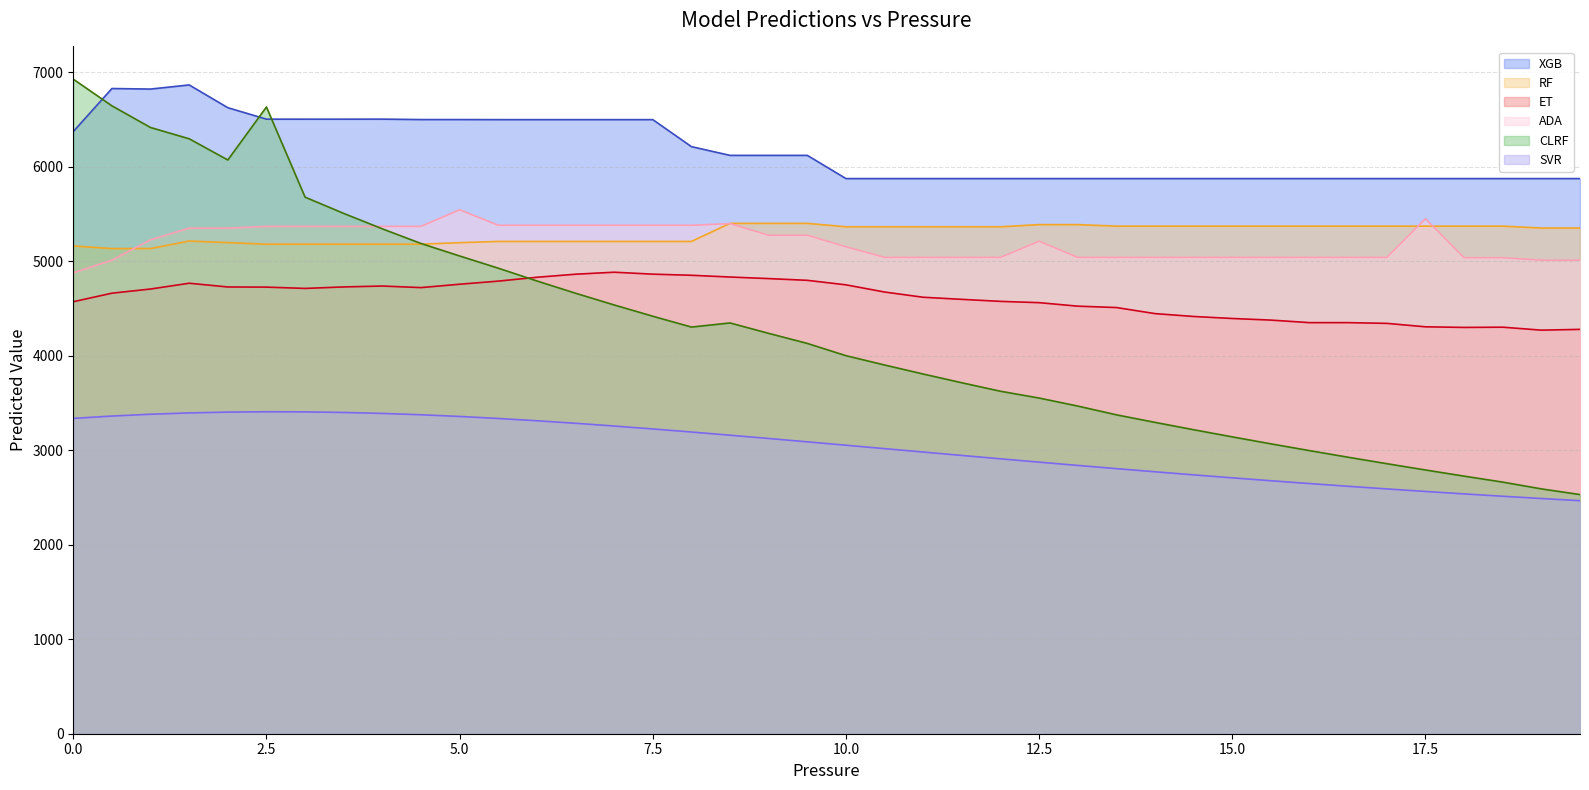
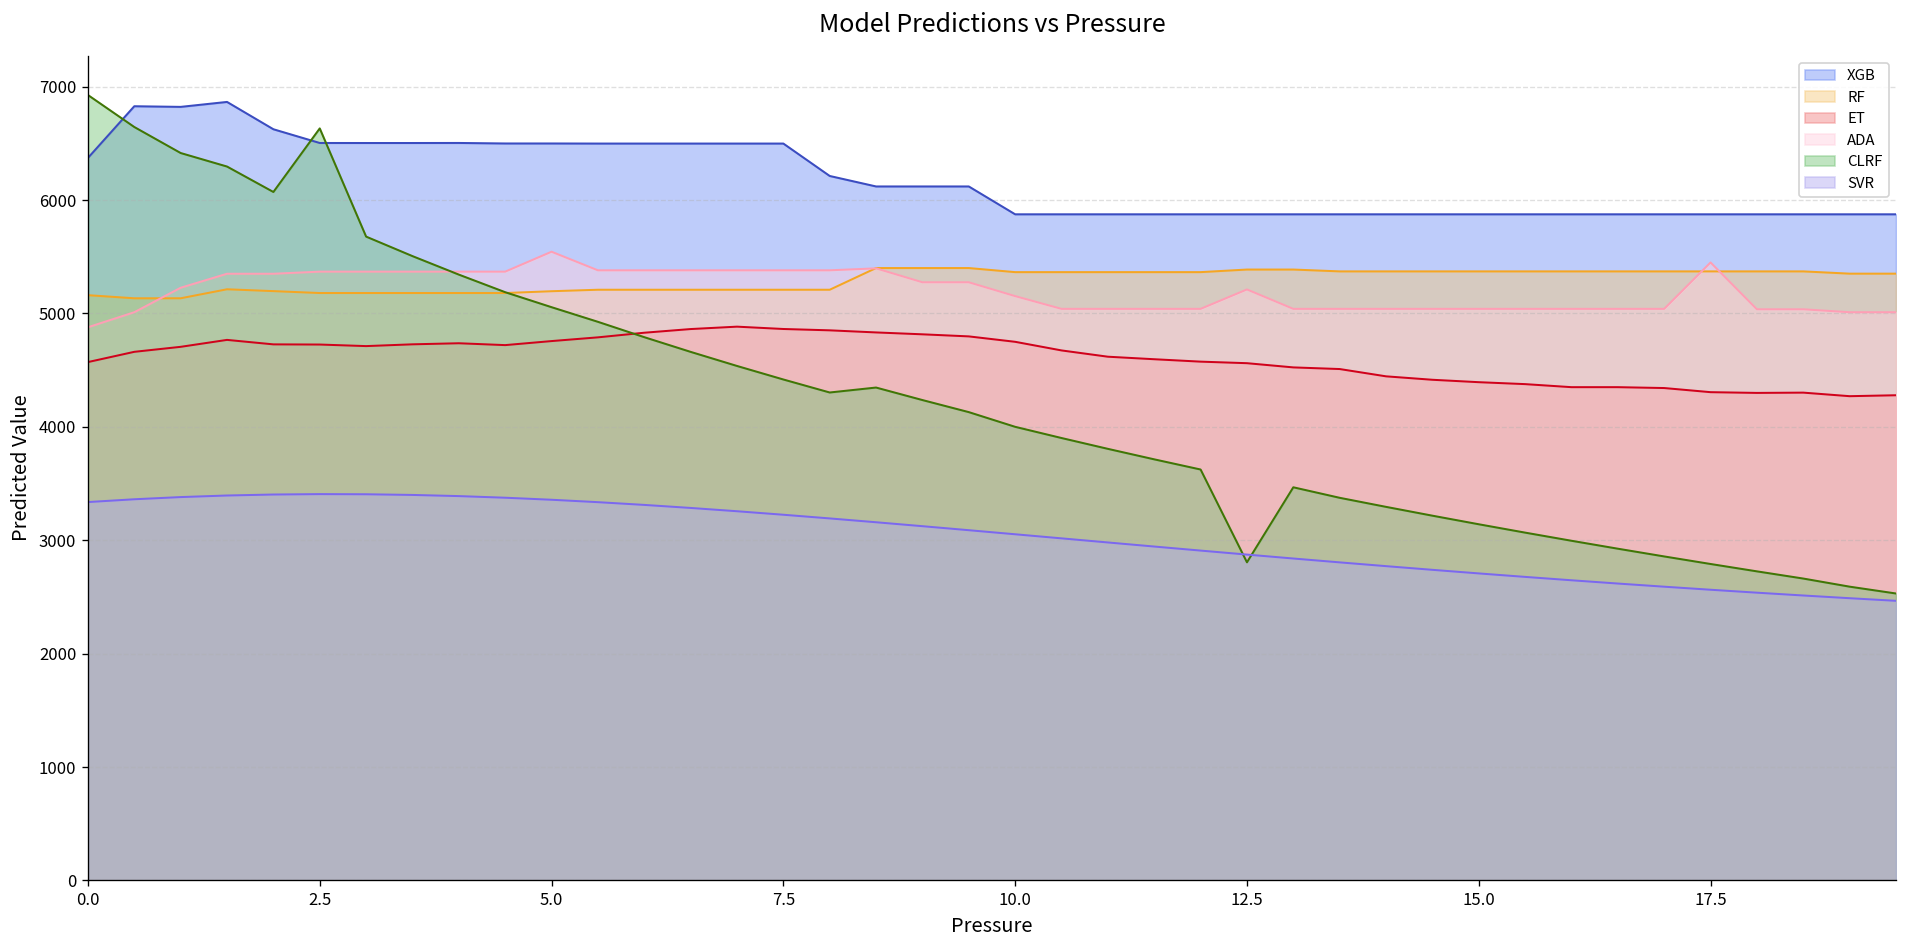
CLRF, 12.5: 3600 -> 2800
